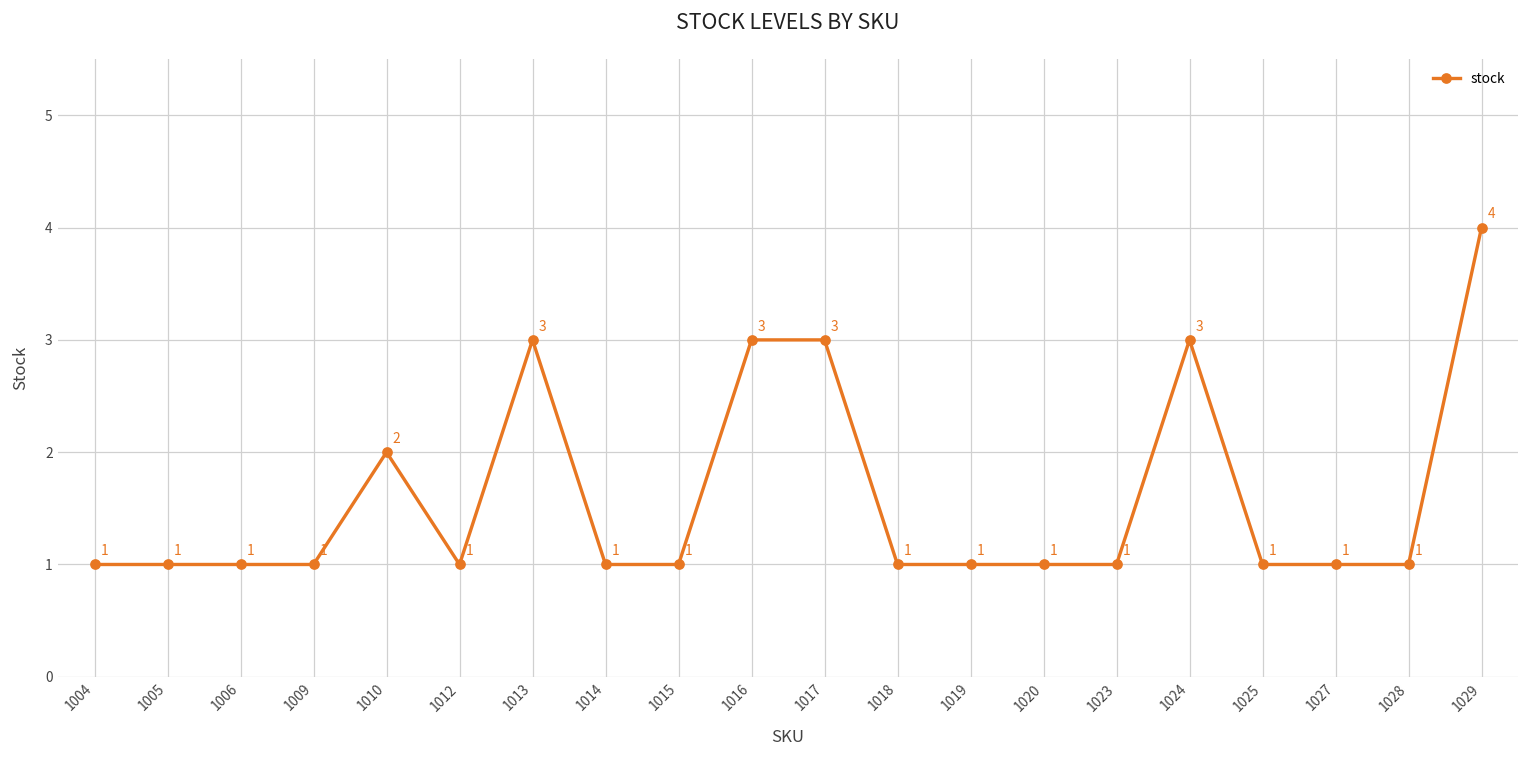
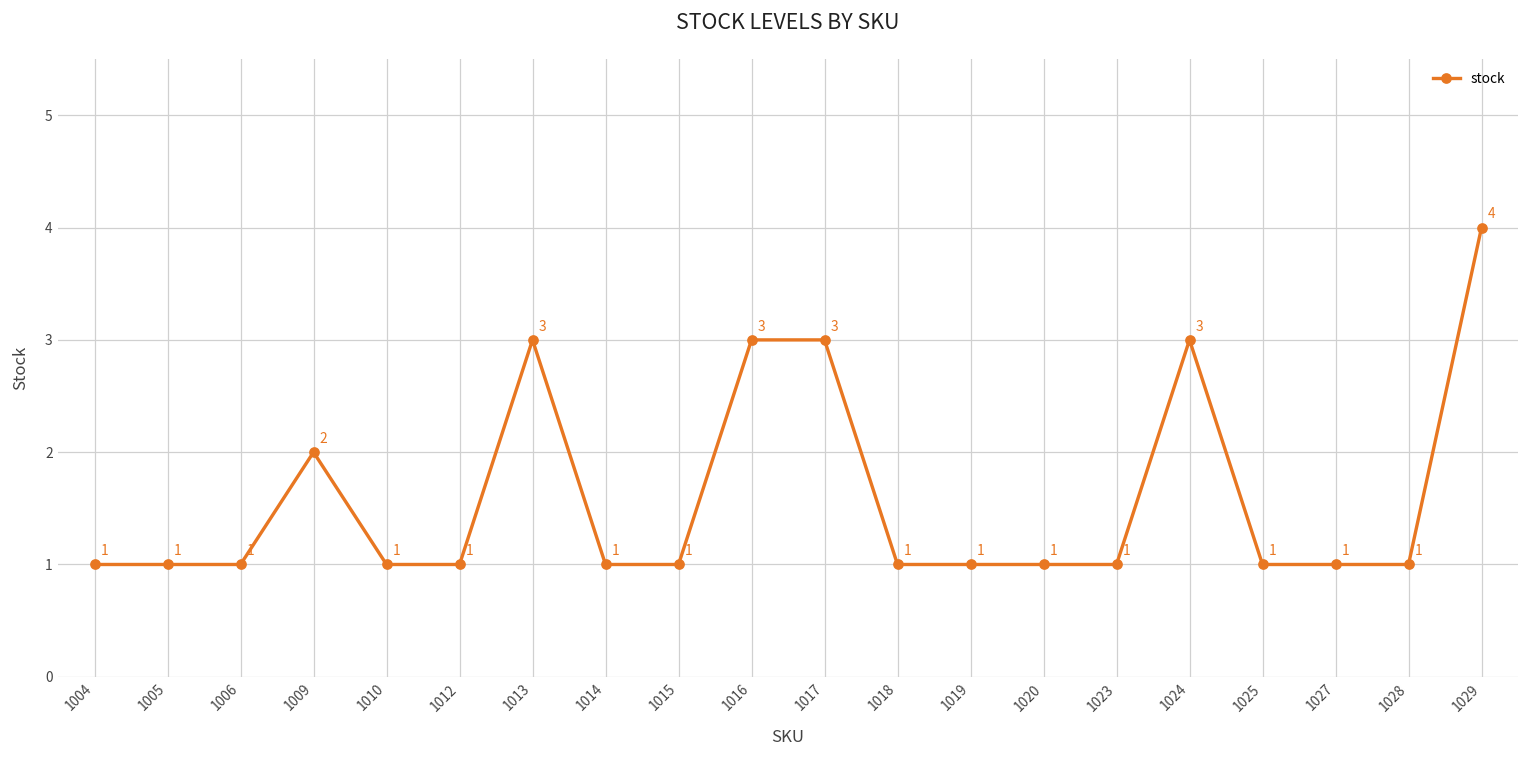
1009: 1 -> 2
1010: 2 -> 1
